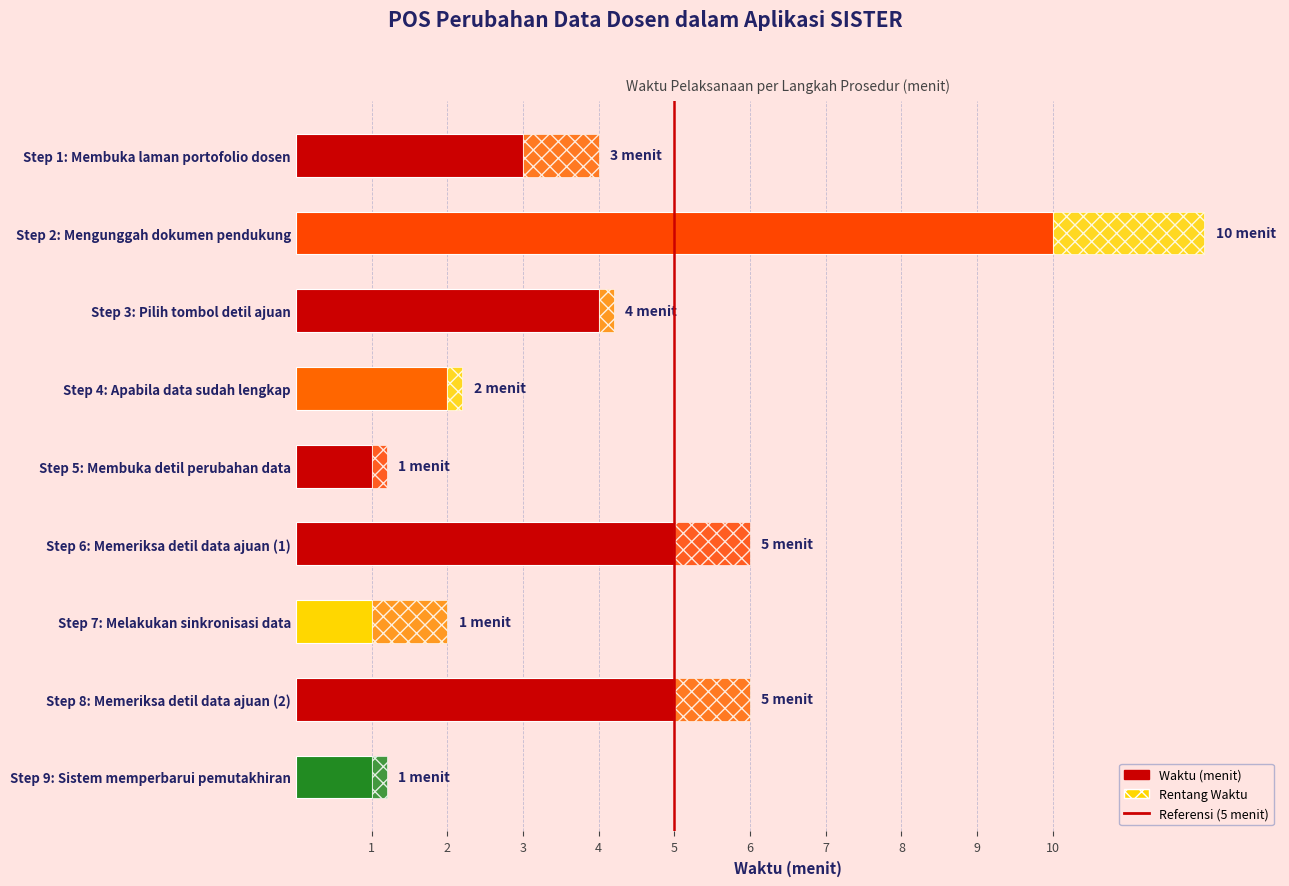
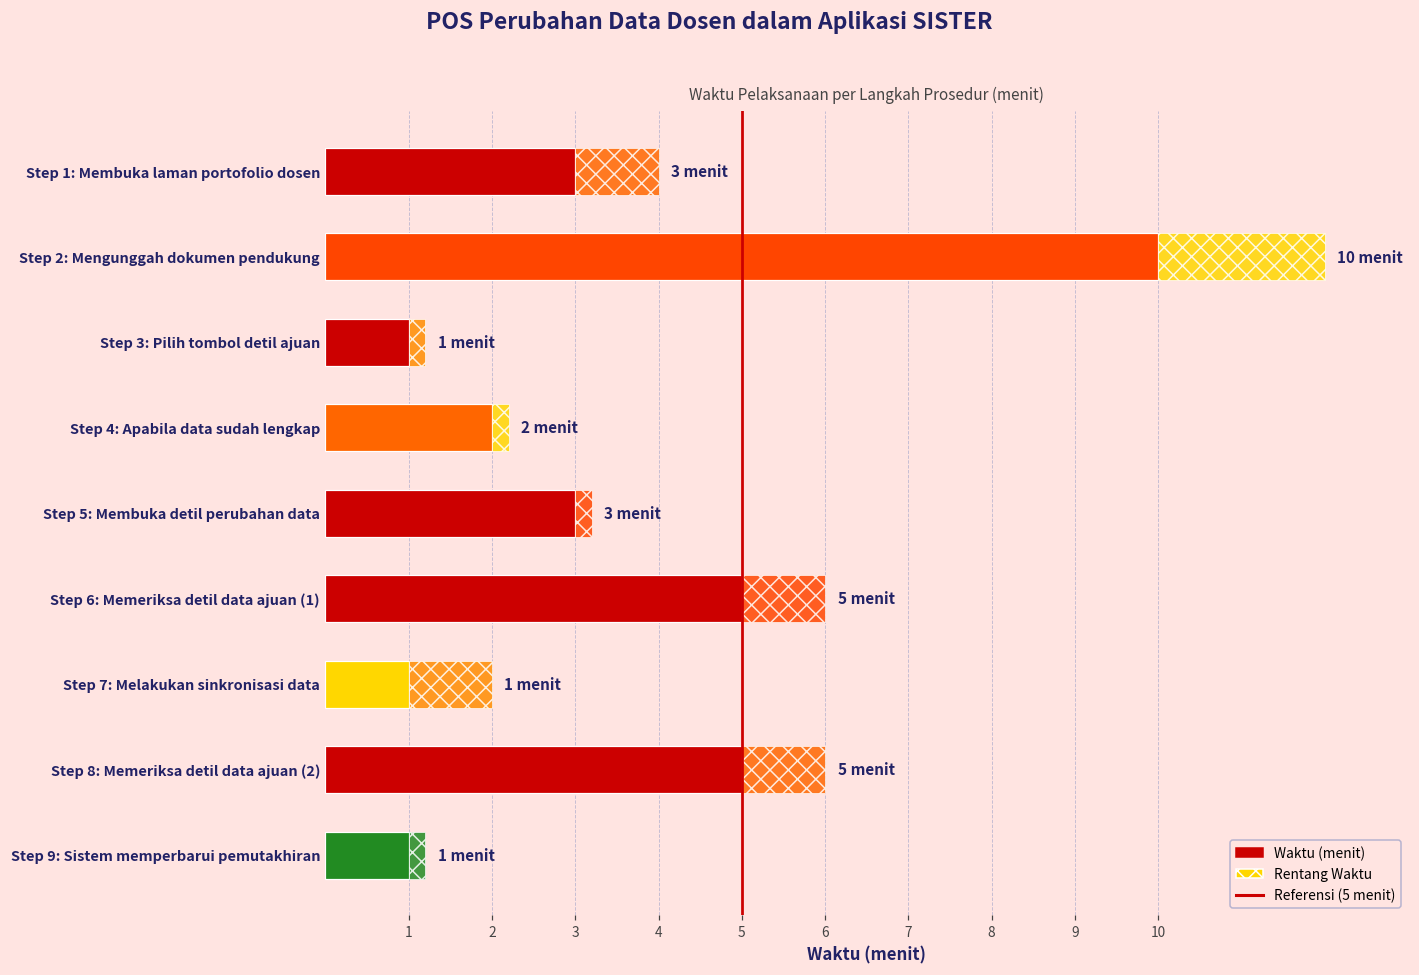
Waktu (menit), Step 3: Pilih tombol detil ajuan: 4 -> 1
Waktu (menit), Step 5: Membuka detil perubahan data: 1 -> 3
